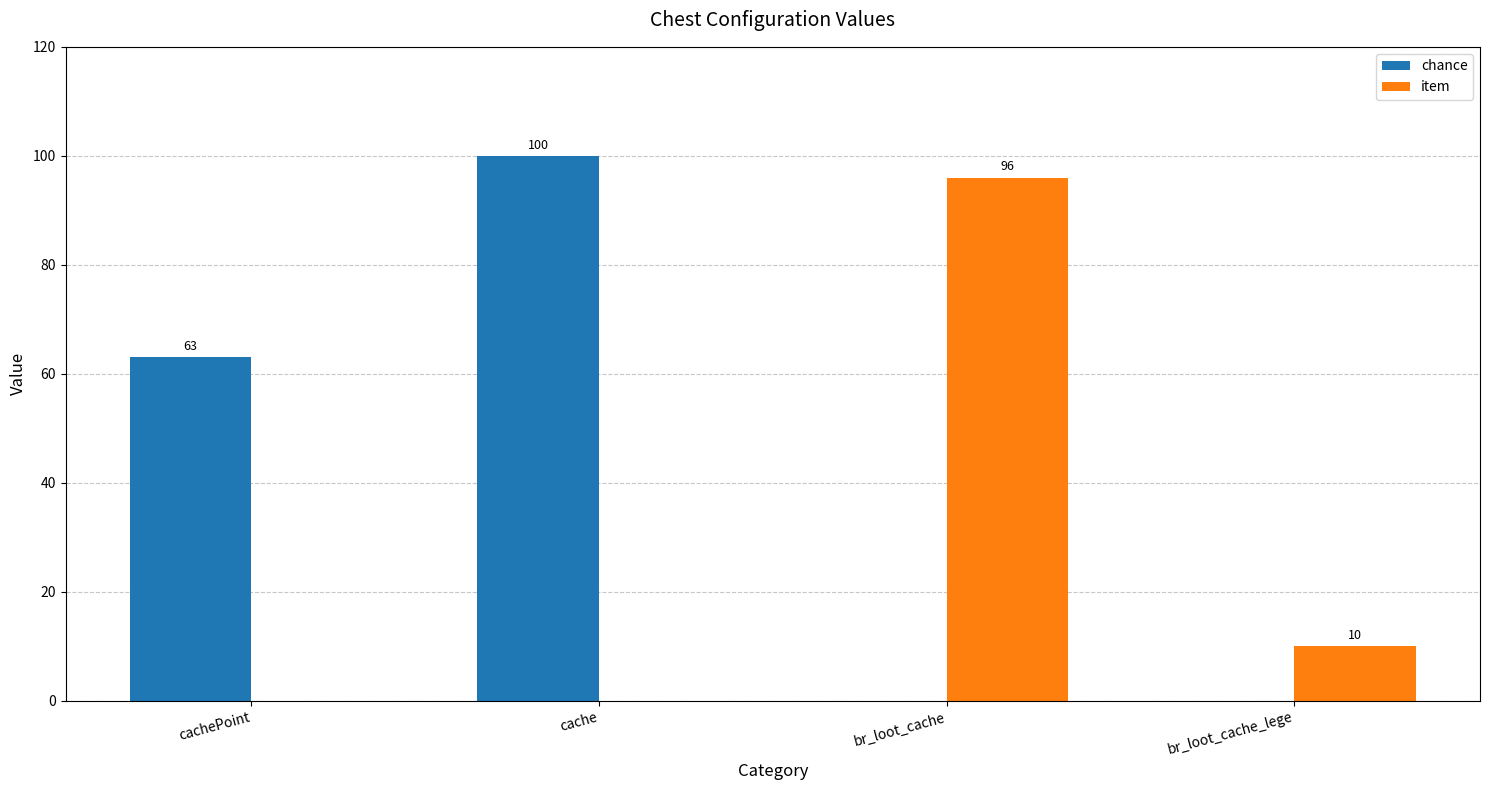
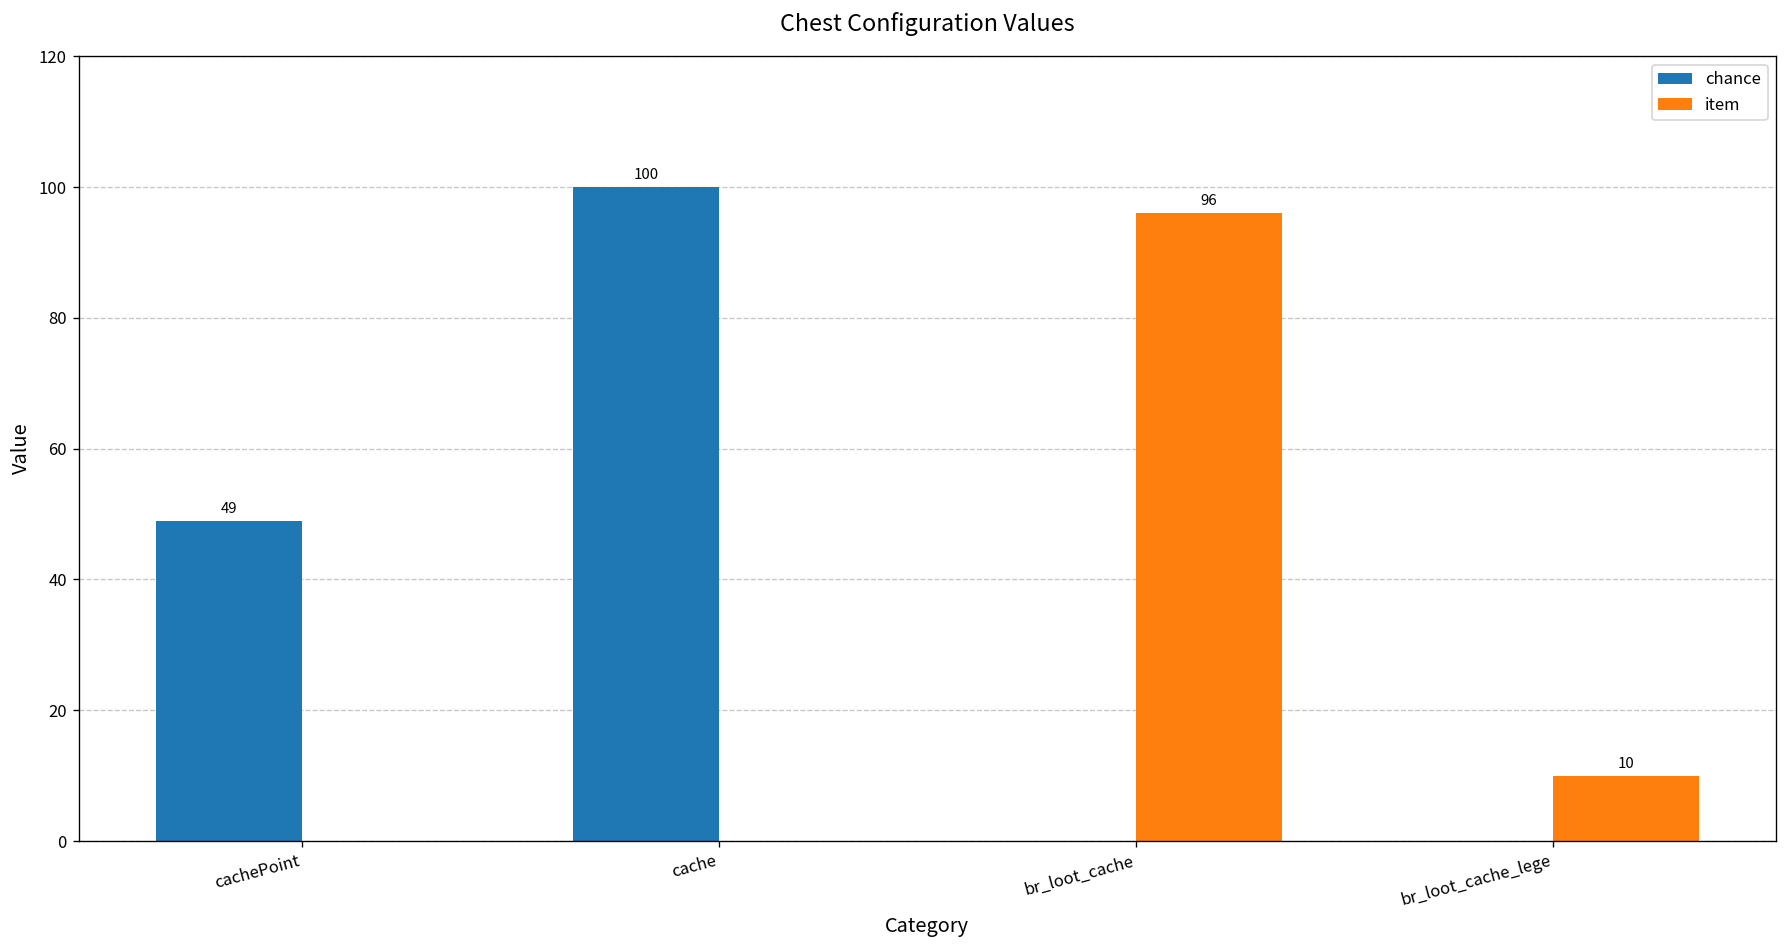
chance, cachePoint: 63 -> 49
